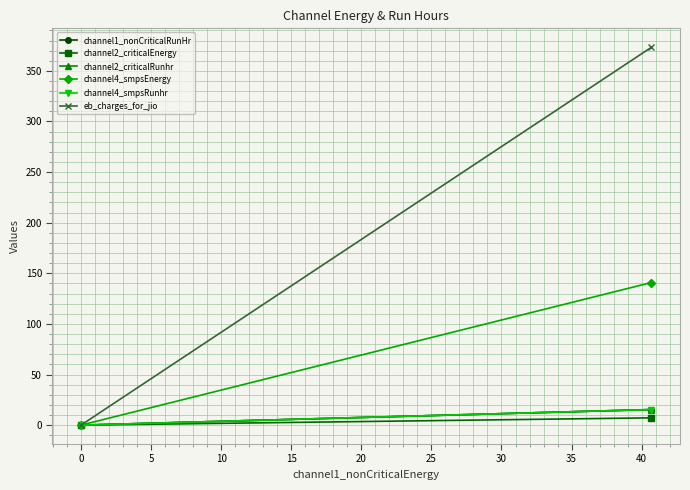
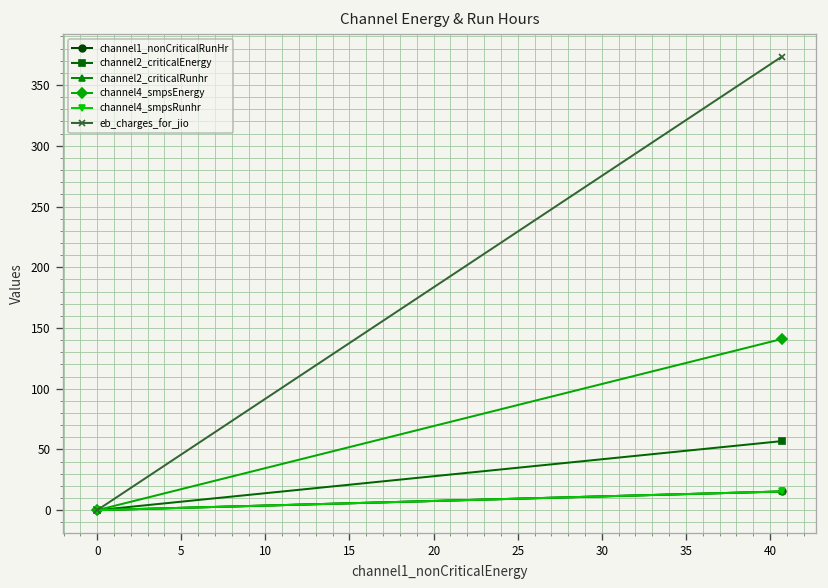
channel2_criticalEnergy, 40: 7 -> 57
